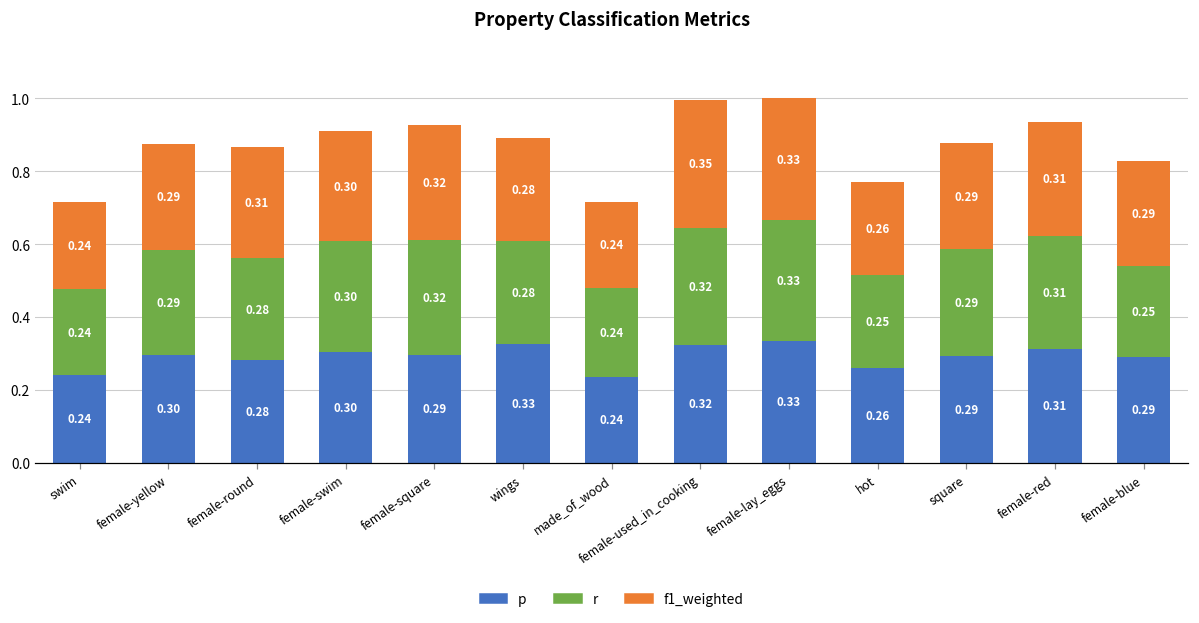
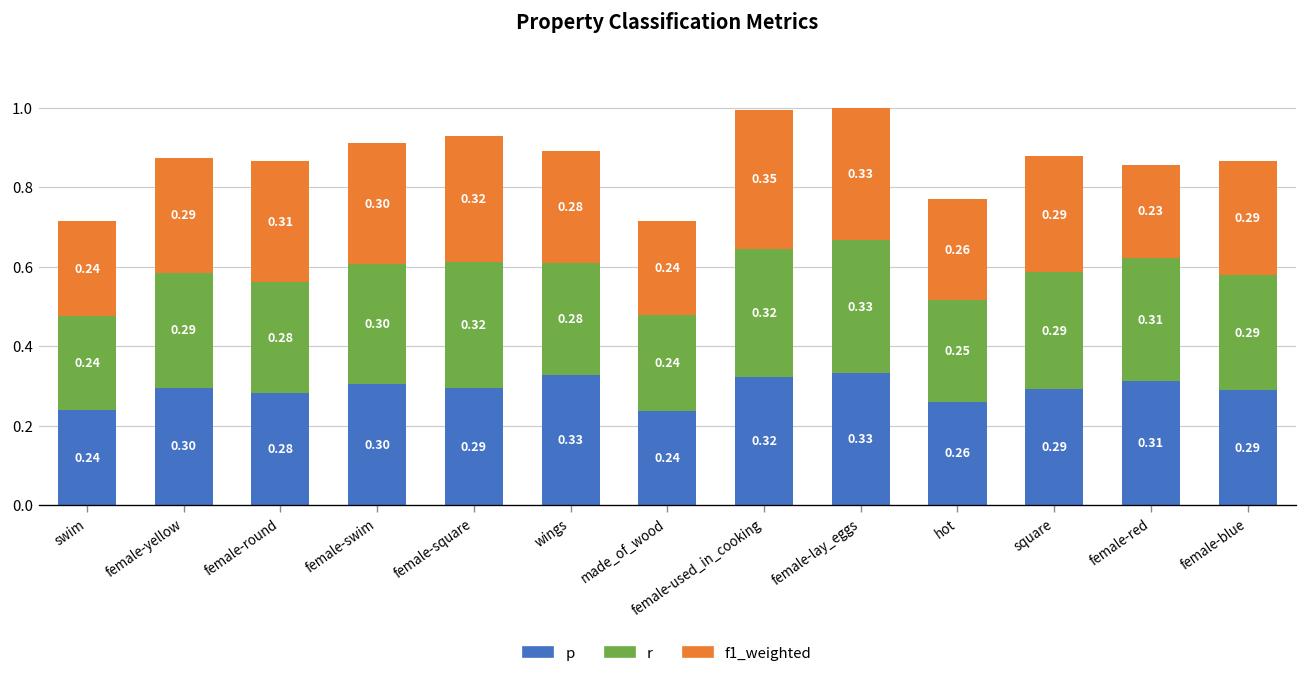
f1_weighted, female-red: 0.31 -> 0.23
r, female-blue: 0.25 -> 0.29
